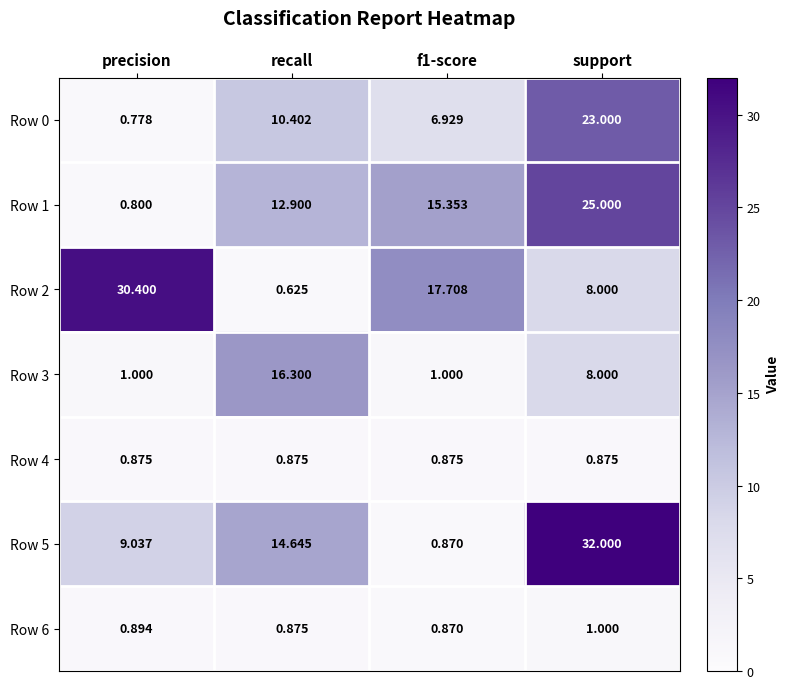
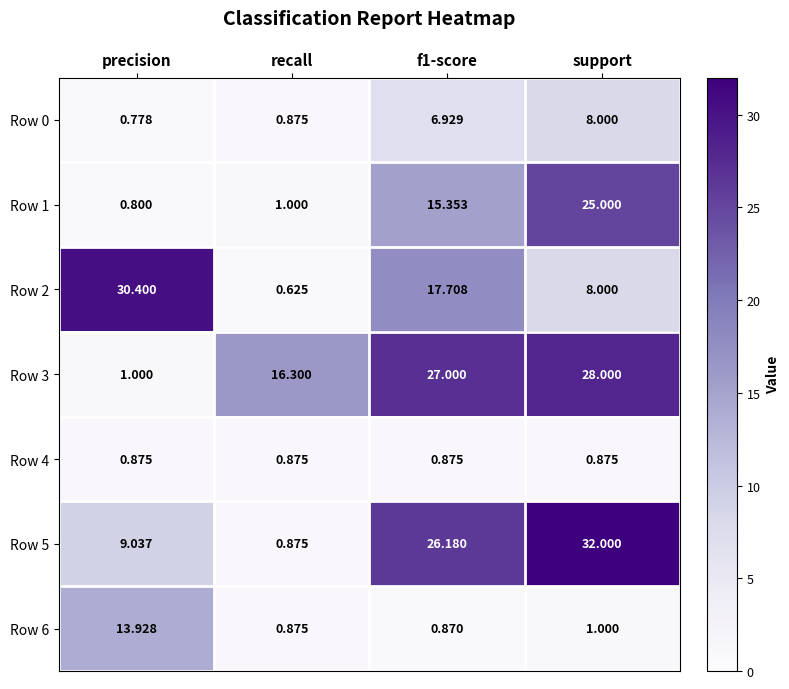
Row 0, recall: 10.402 -> 0.875
Row 0, support: 23.000 -> 8.000
Row 1, recall: 12.900 -> 1.000
Row 3, f1-score: 1.000 -> 27.000
Row 3, support: 8.000 -> 28.000
Row 5, recall: 14.645 -> 0.875
Row 5, f1-score: 0.870 -> 26.180
Row 6, precision: 0.894 -> 13.928
